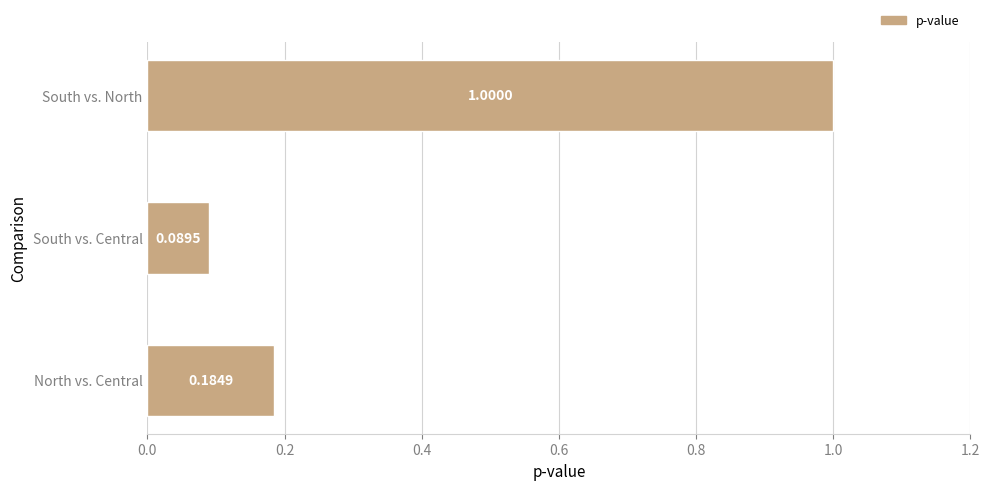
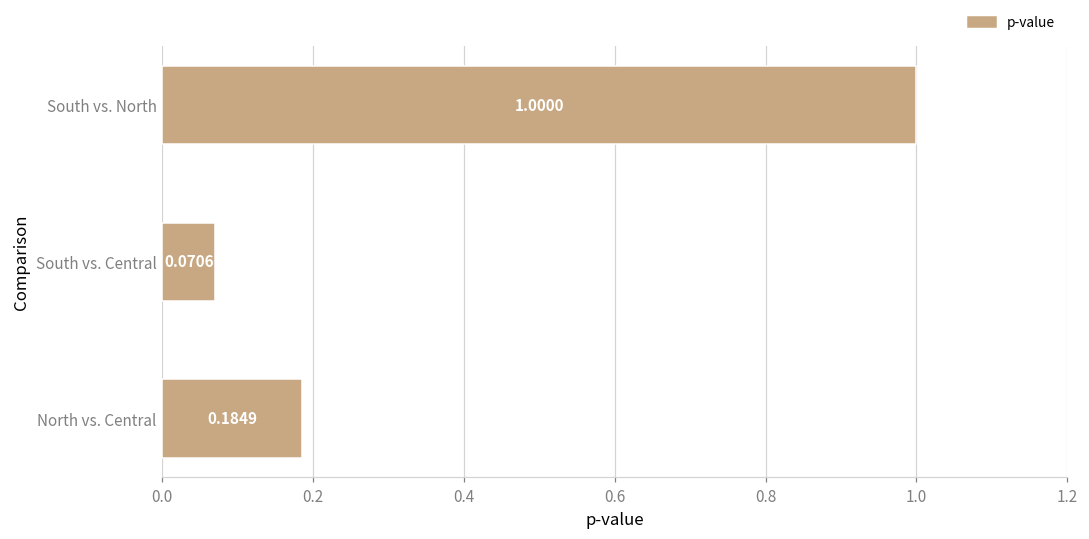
South vs. Central: 0.0895 -> 0.0706
